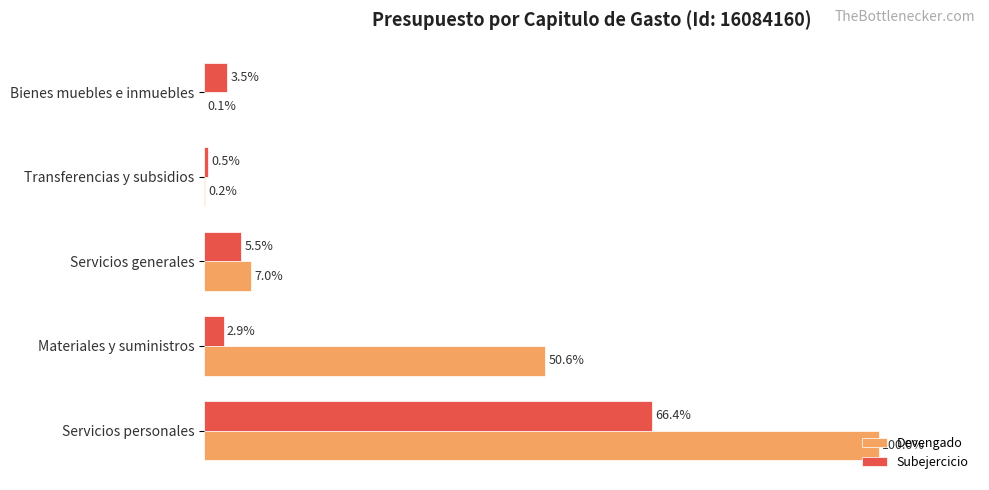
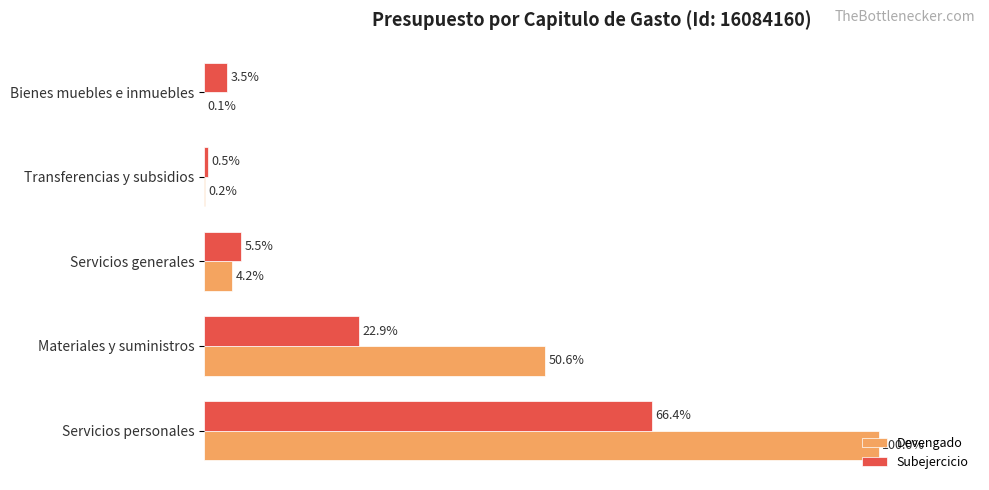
Devengado, Servicios generales: 7.0% -> 4.2%
Subejercicio, Materiales y suministros: 2.9% -> 22.9%
